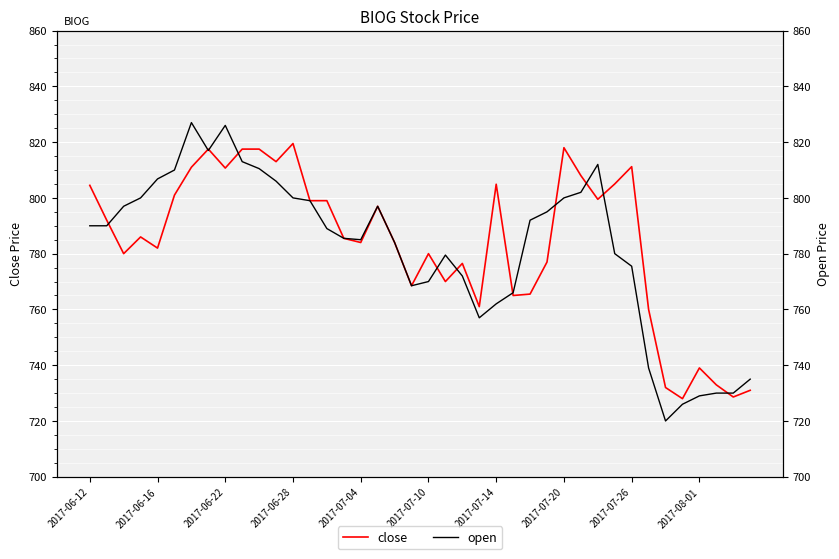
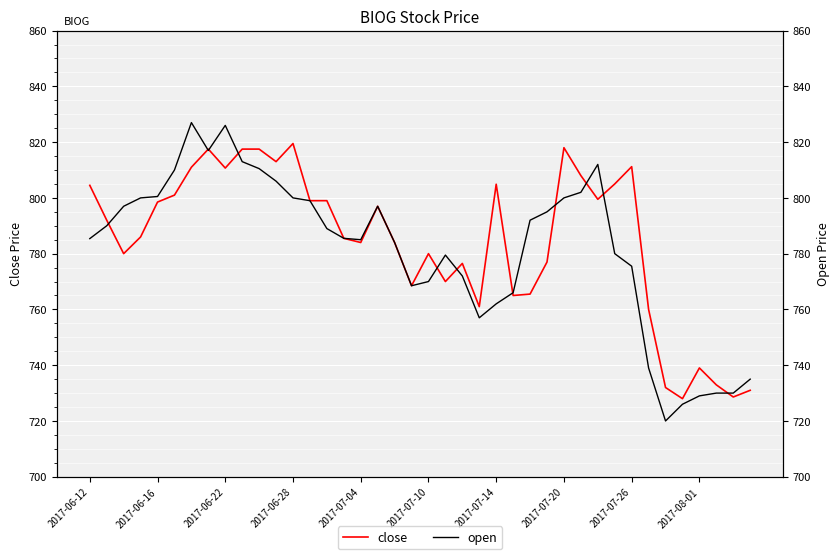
close, 2017-06-16: 782 -> 799
open, 2017-06-12: 790 -> 785
open, 2017-06-16: 807 -> 801
